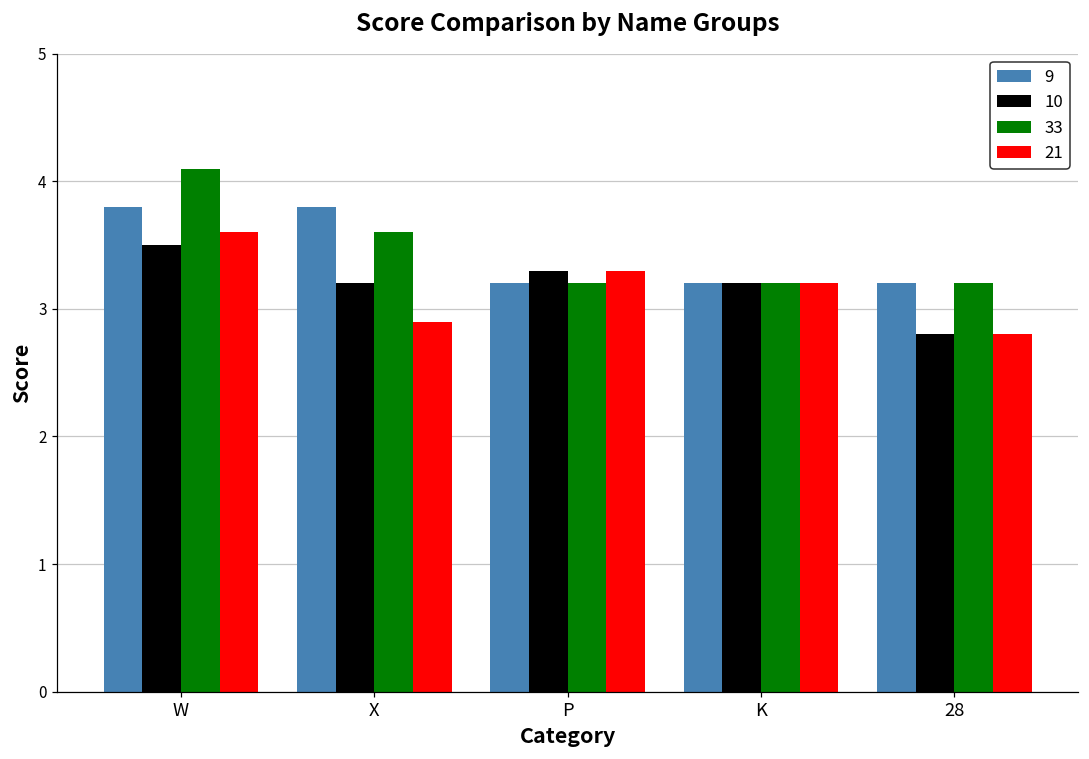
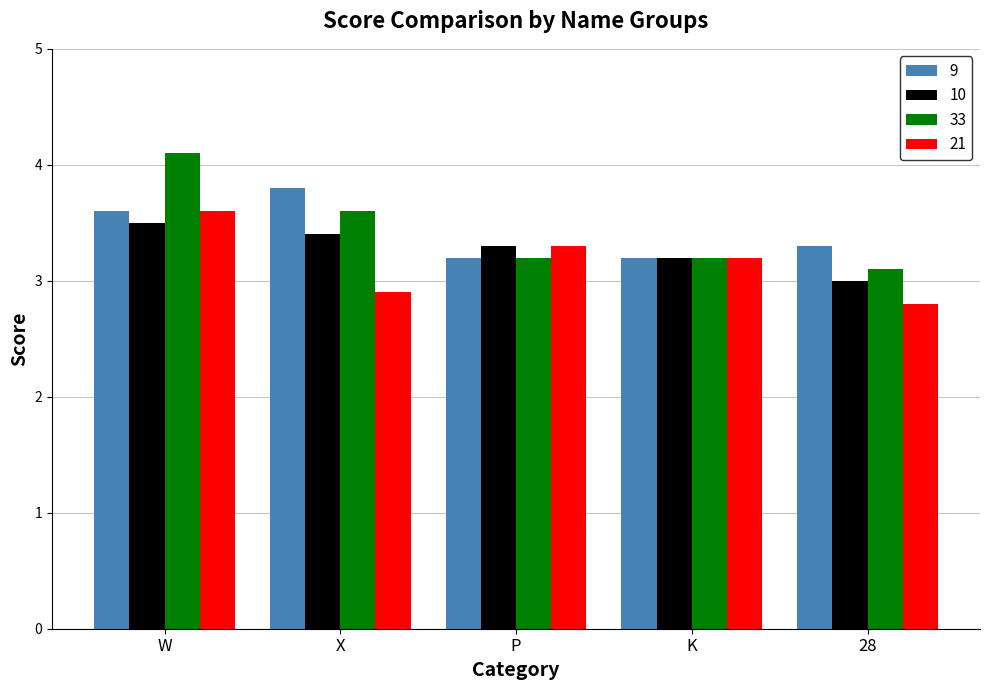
9, W: 3.8 -> 3.6
10, X: 3.2 -> 3.4
9, 28: 3.2 -> 3.3
10, 28: 2.8 -> 3.0
33, 28: 3.2 -> 3.1
